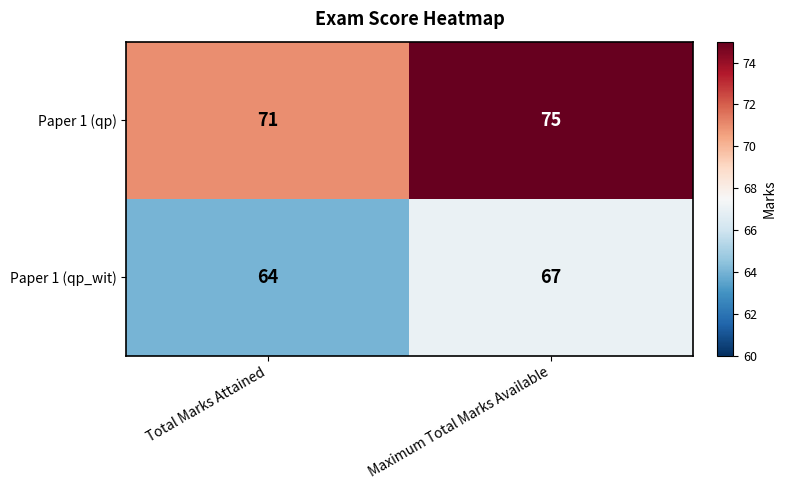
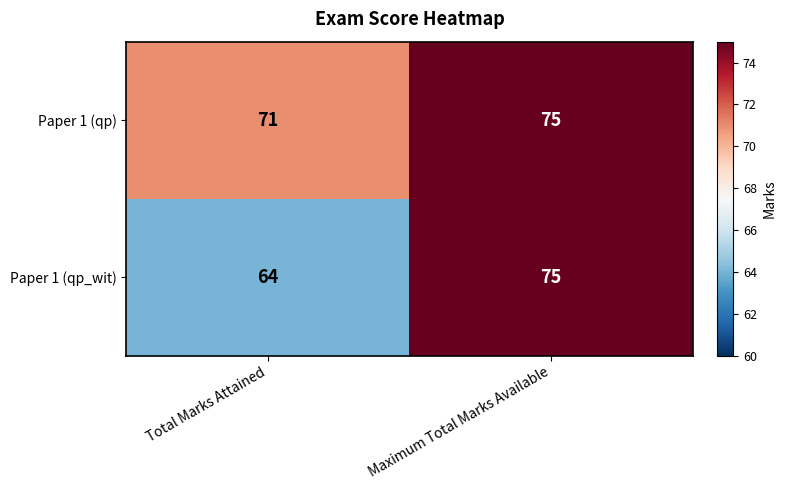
Paper 1 (qp_wit), Maximum Total Marks Available: 67 -> 75
